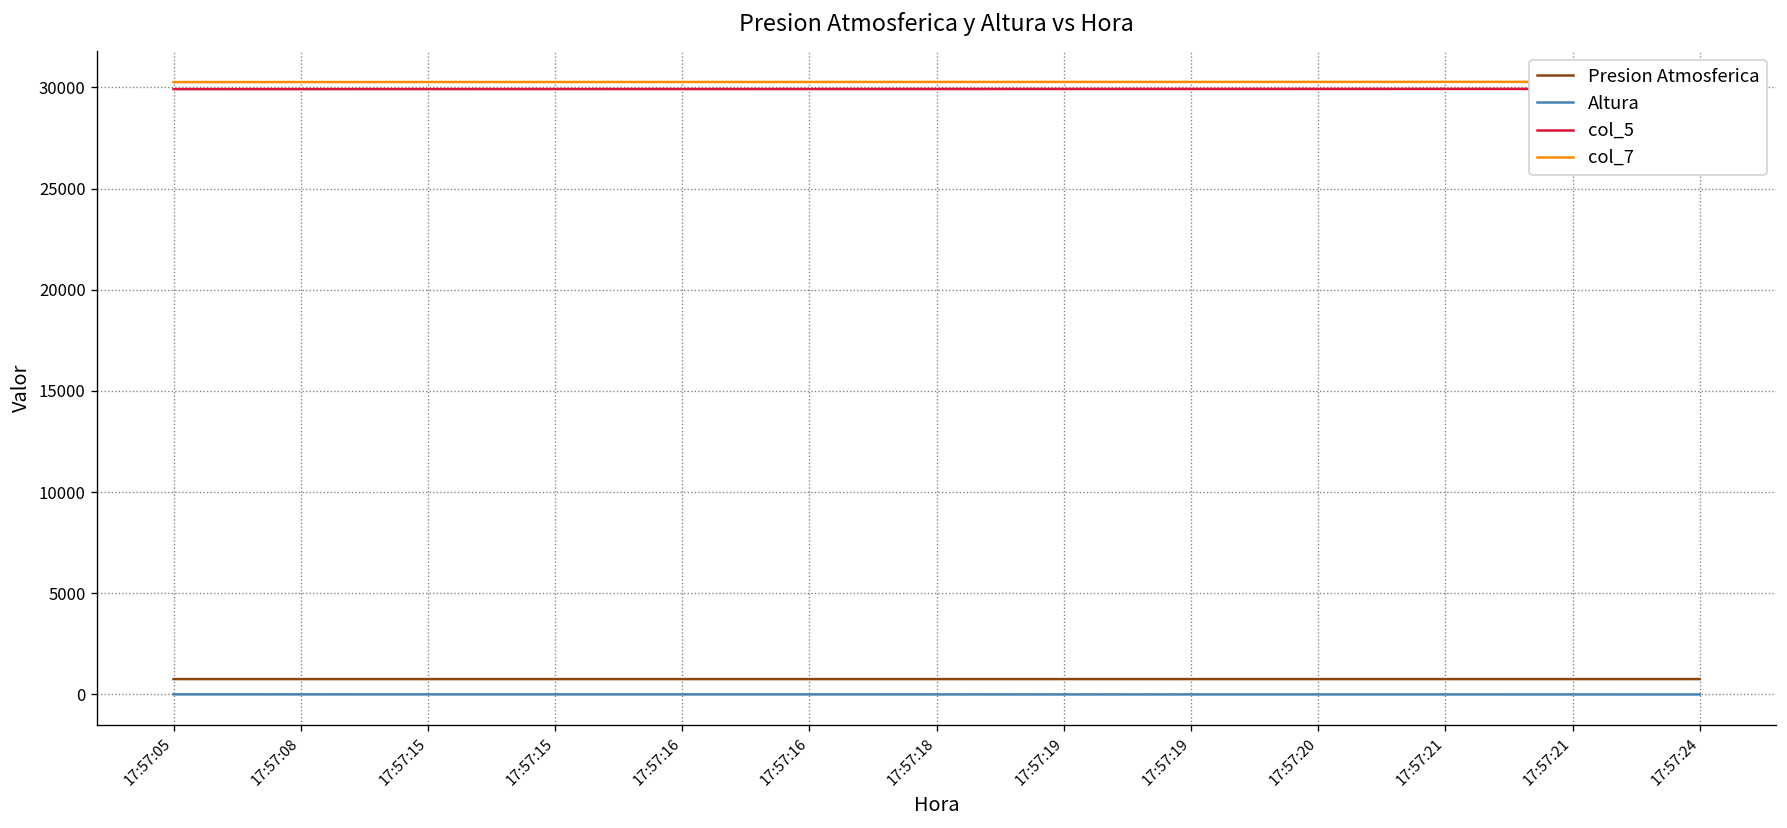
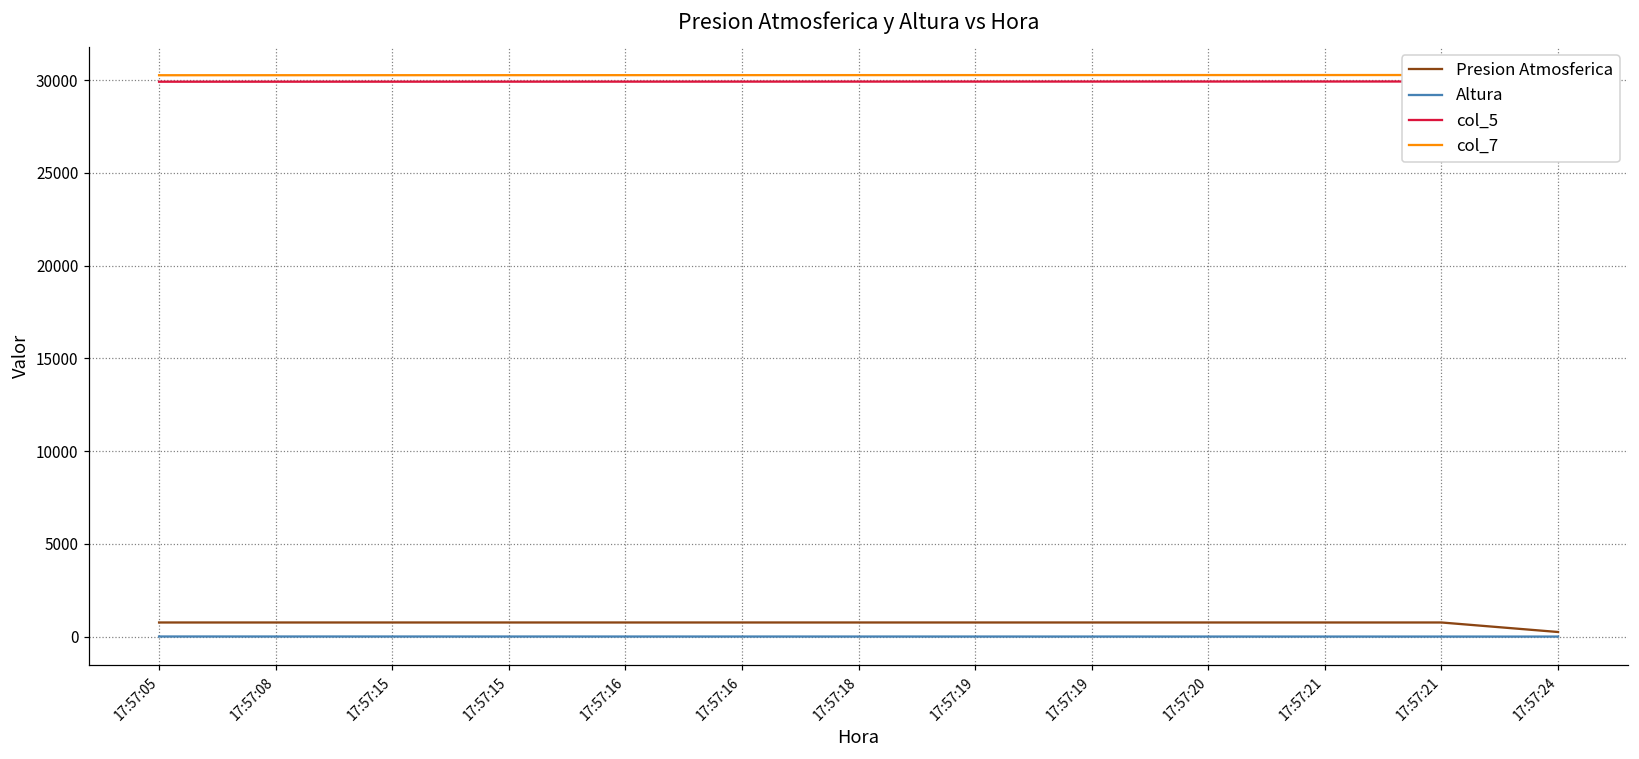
Presion Atmosferica, 17:57:24: 800 -> 200
